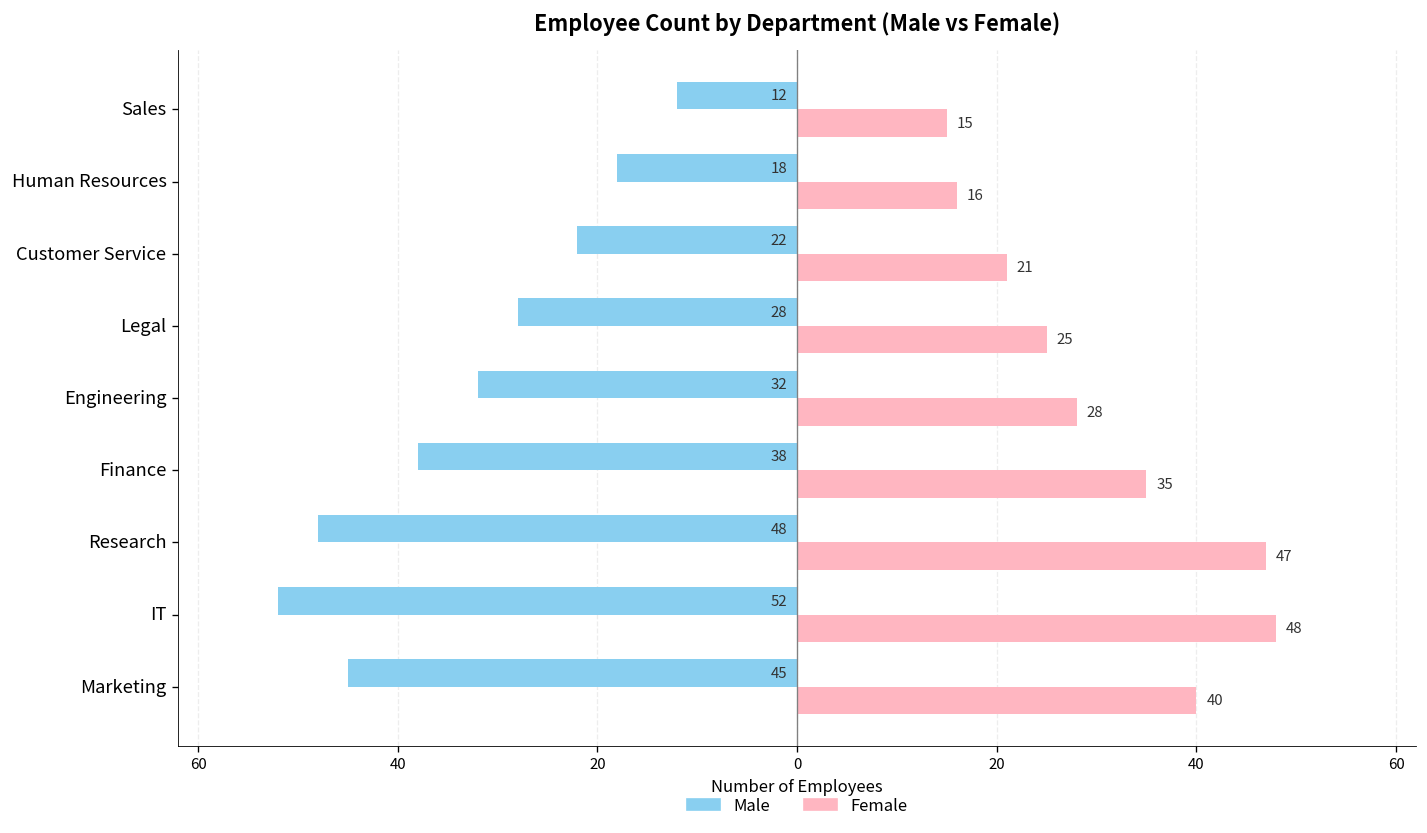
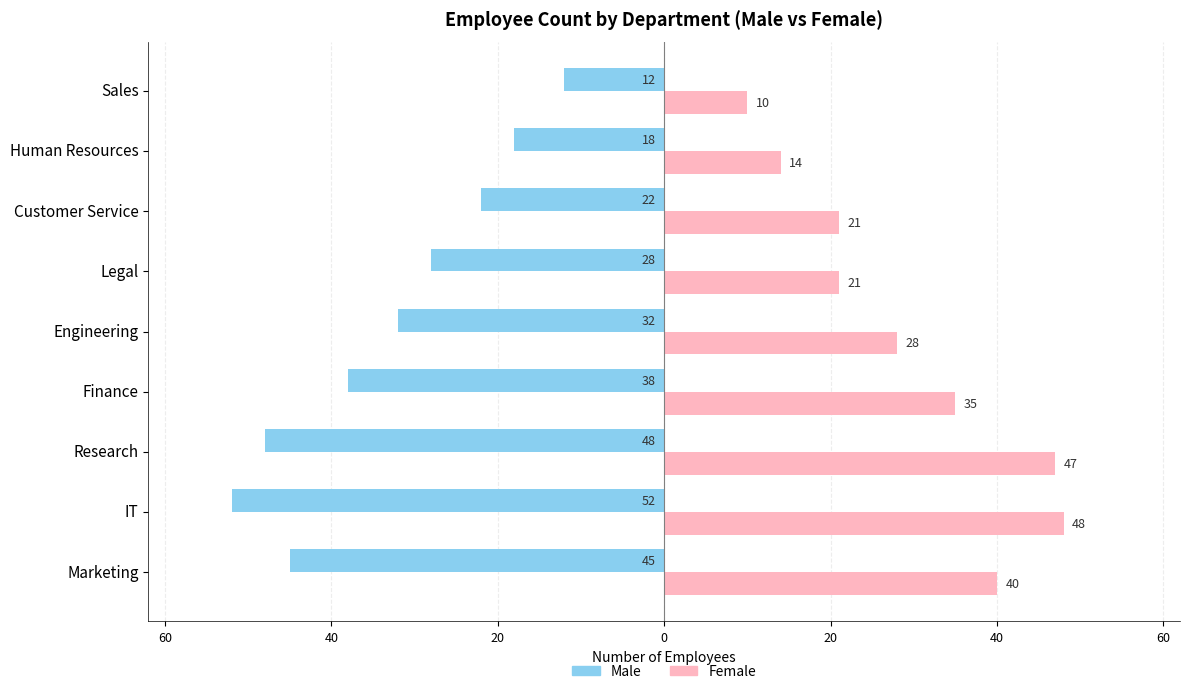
Female, Sales: 15 -> 10
Female, Human Resources: 16 -> 14
Female, Legal: 25 -> 21
